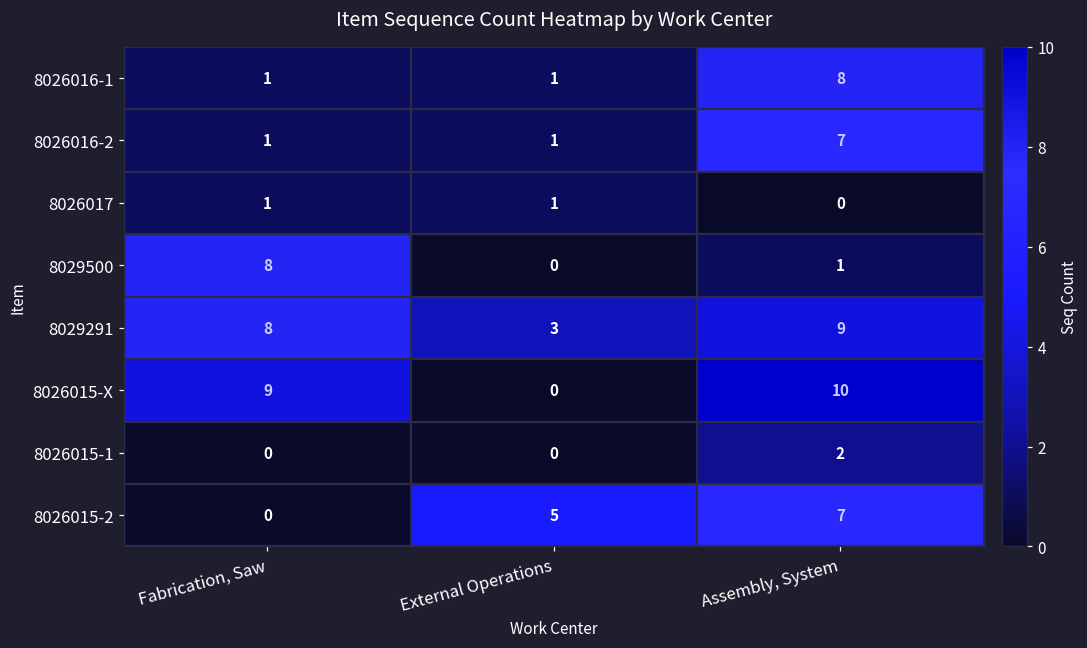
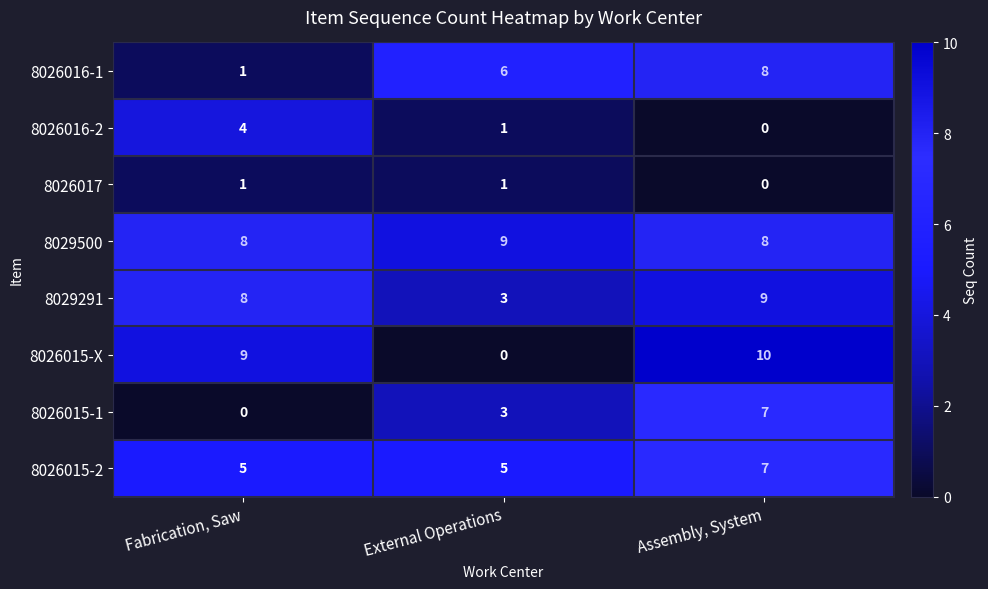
8026016-1, External Operations: 1 -> 6
8026016-2, Fabrication, Saw: 1 -> 4
8026016-2, Assembly, System: 7 -> 0
8029500, External Operations: 0 -> 9
8029500, Assembly, System: 1 -> 8
8026015-1, External Operations: 0 -> 3
8026015-1, Assembly, System: 2 -> 7
8026015-2, Fabrication, Saw: 0 -> 5
